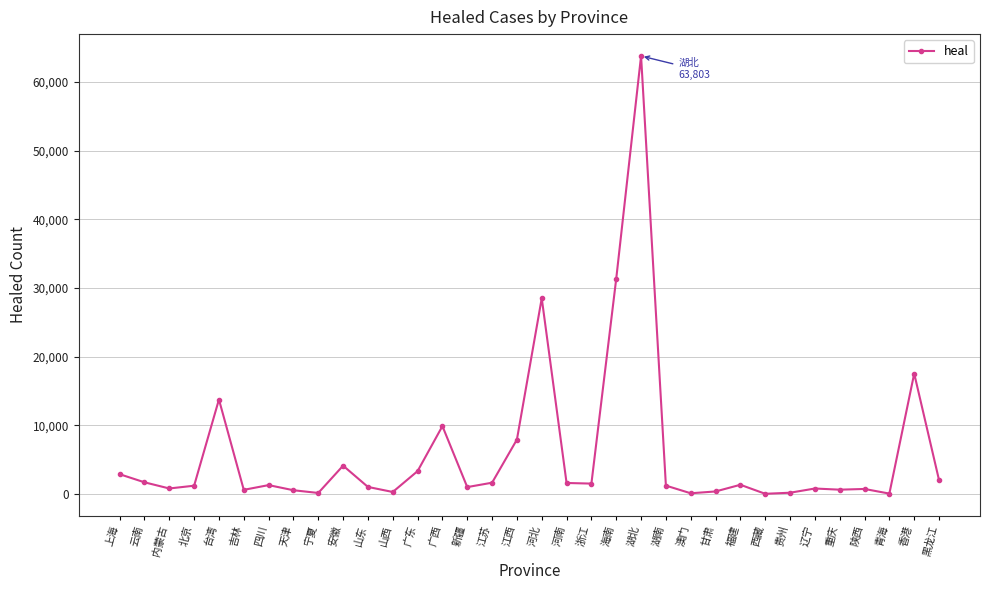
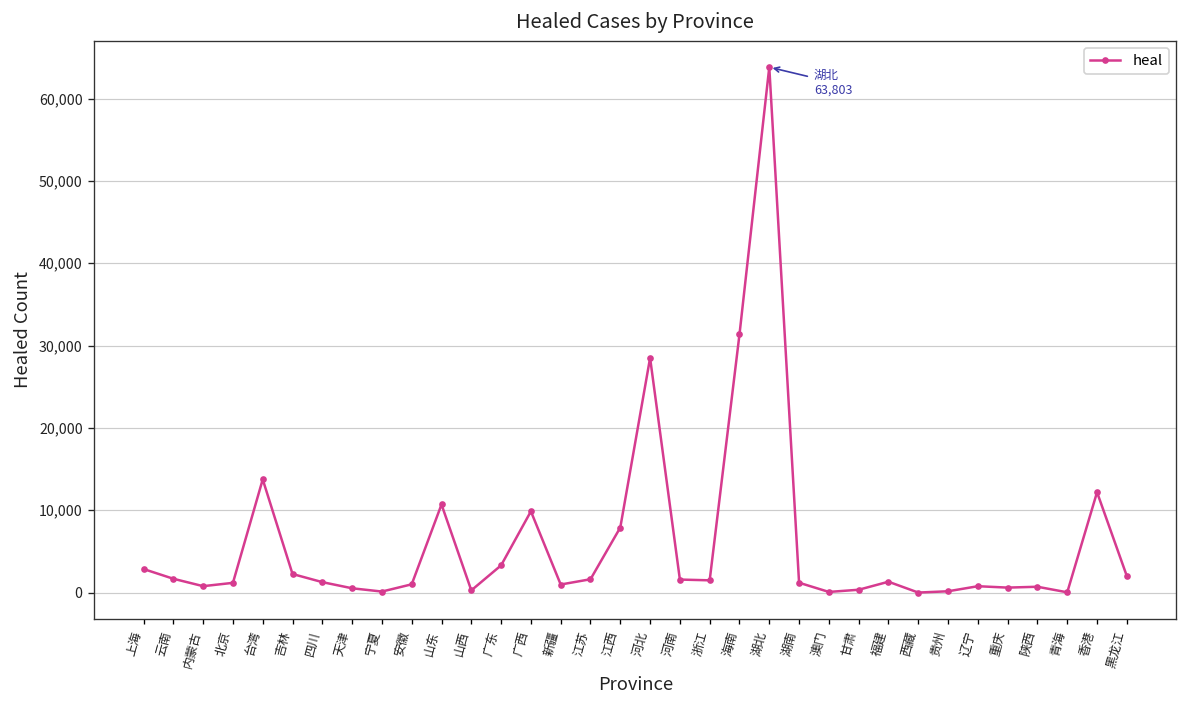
吉林: 1,000 -> 2,000
安徽: 4,000 -> 1,000
山东: 1,000 -> 11,000
香港: 18,000 -> 12,000
